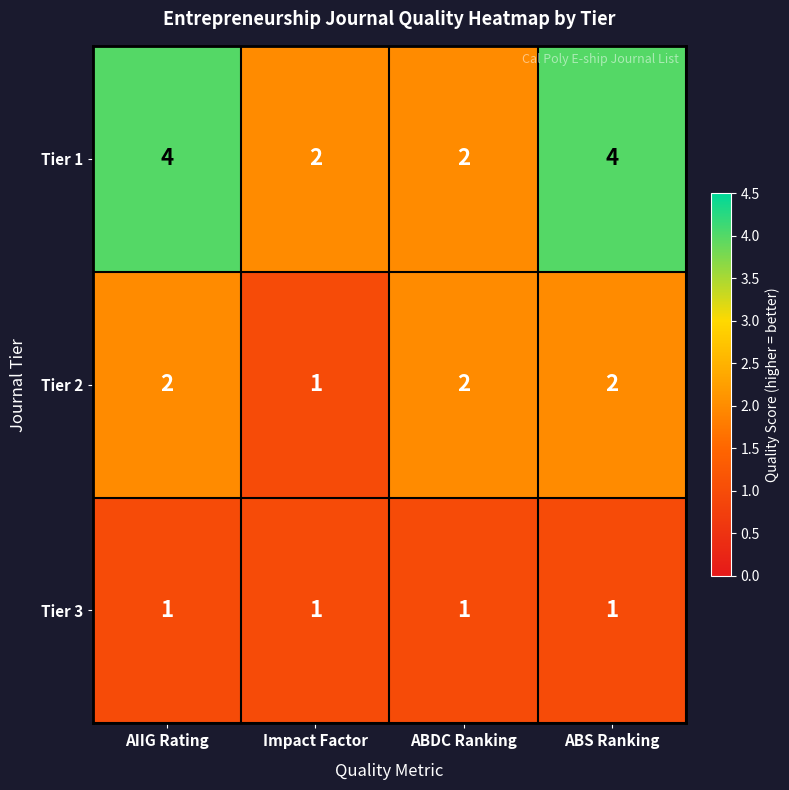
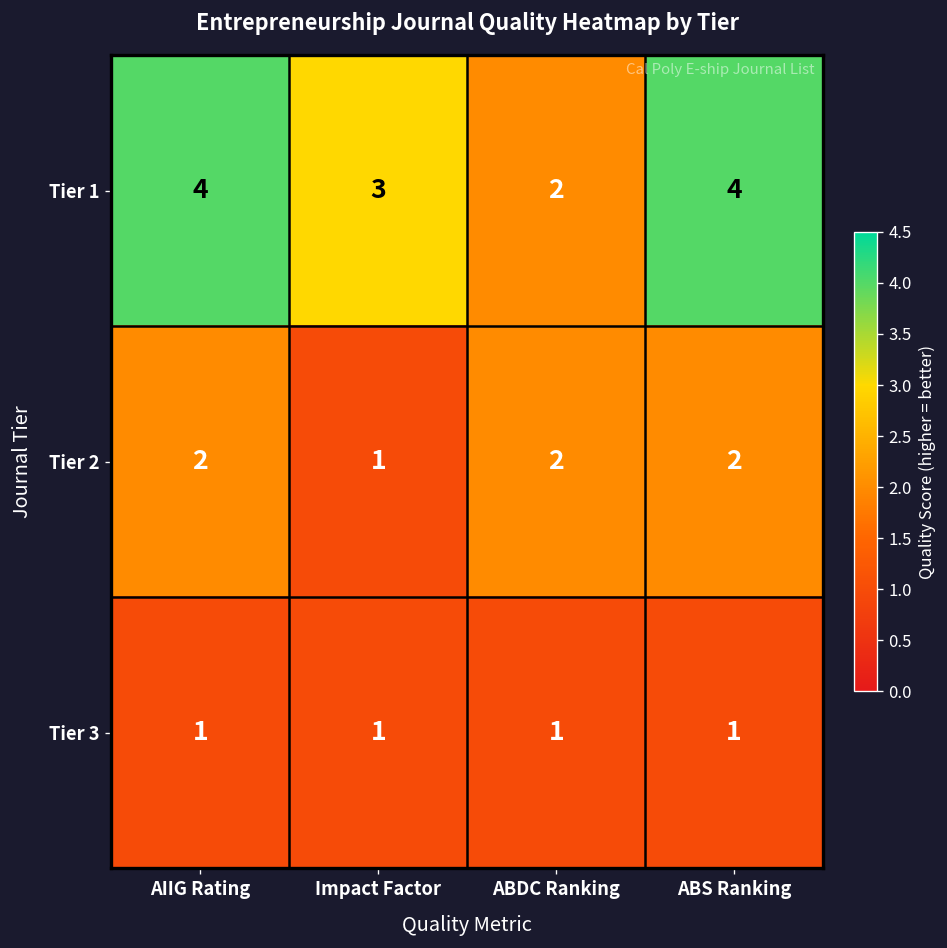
Tier 1, Impact Factor: 2 -> 3
